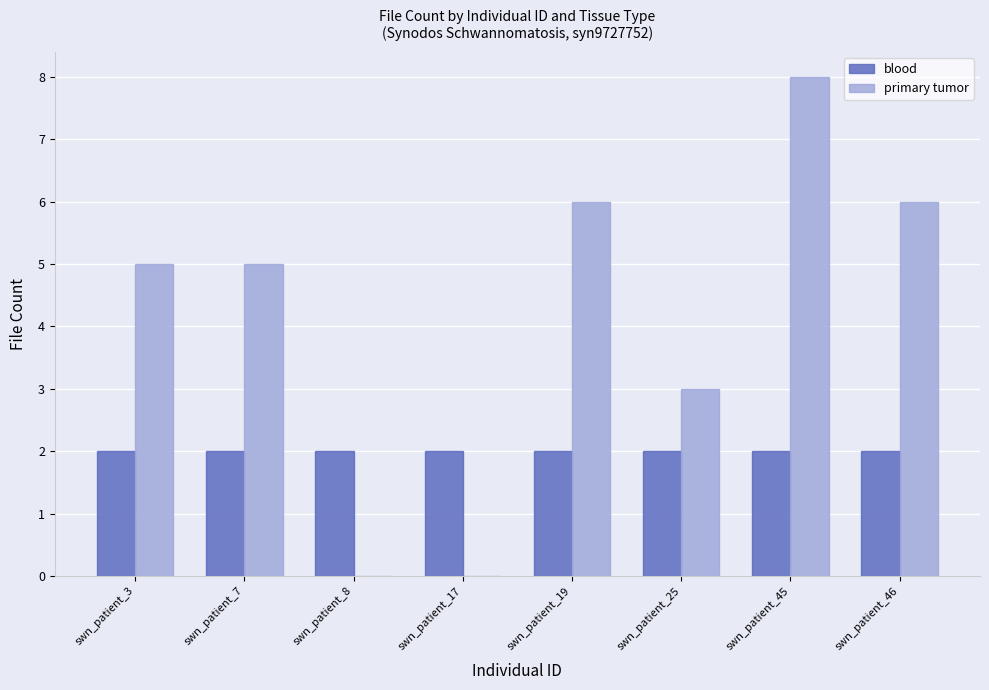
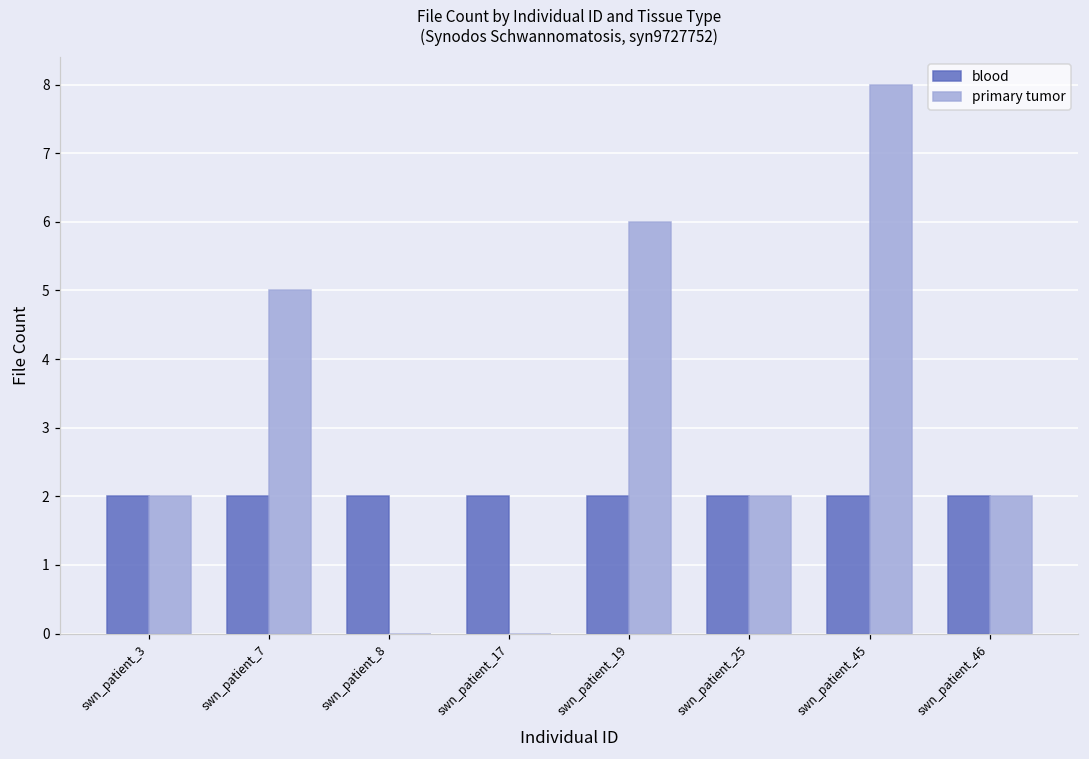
primary tumor, swn_patient_3: 5 -> 2
primary tumor, swn_patient_25: 3 -> 2
primary tumor, swn_patient_46: 6 -> 2
